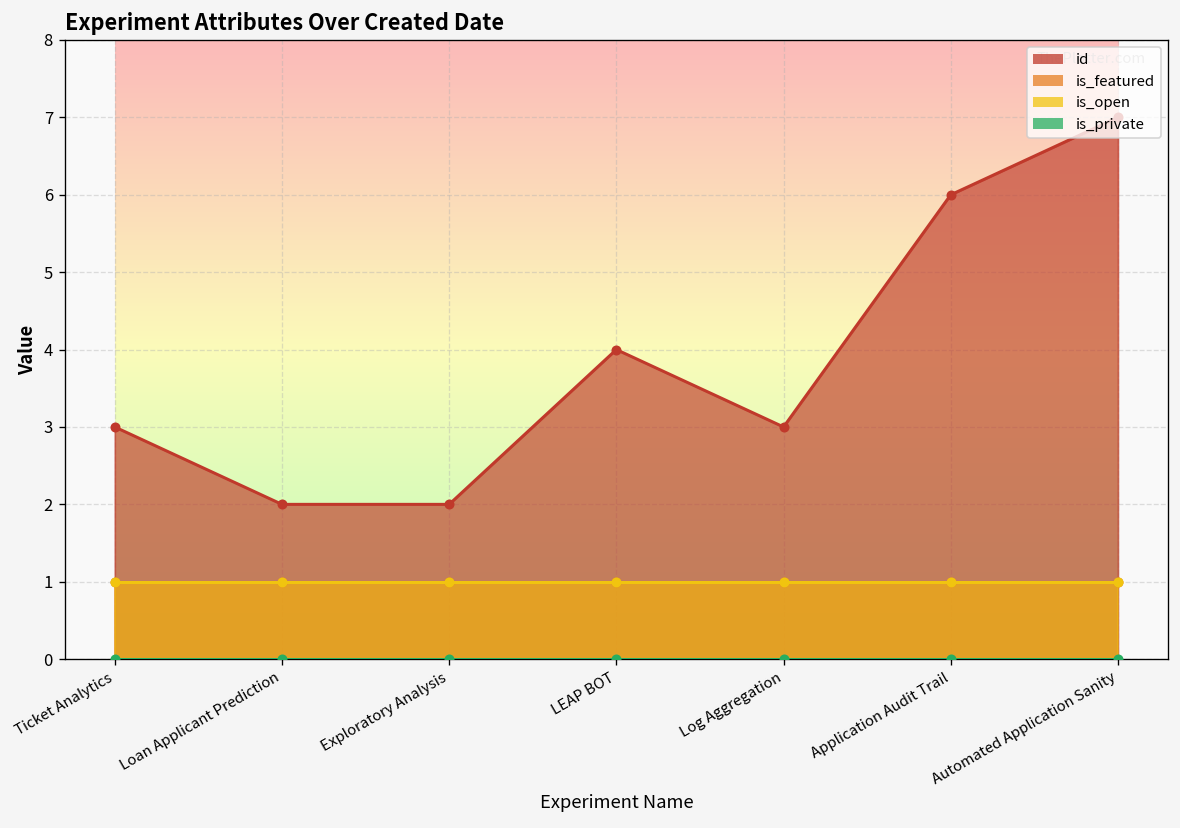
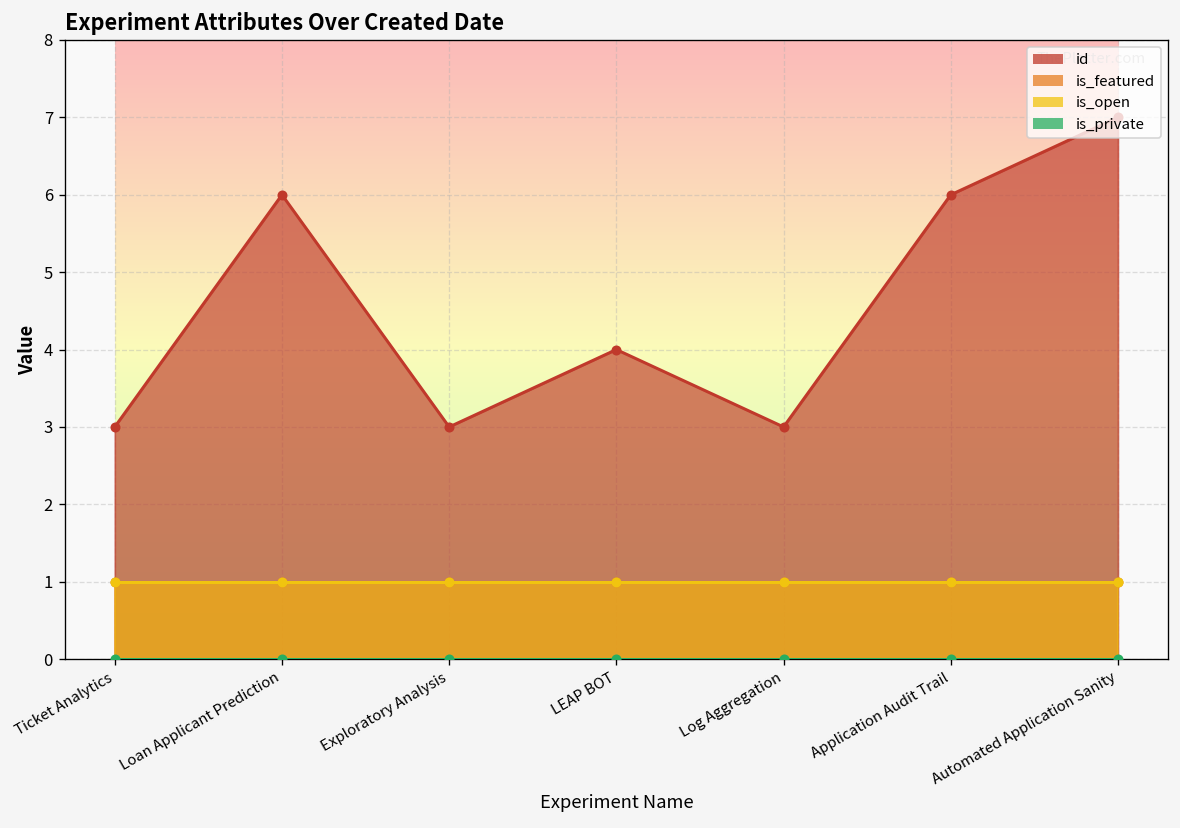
id, Loan Applicant Prediction: 2 -> 6
id, Exploratory Analysis: 2 -> 3
